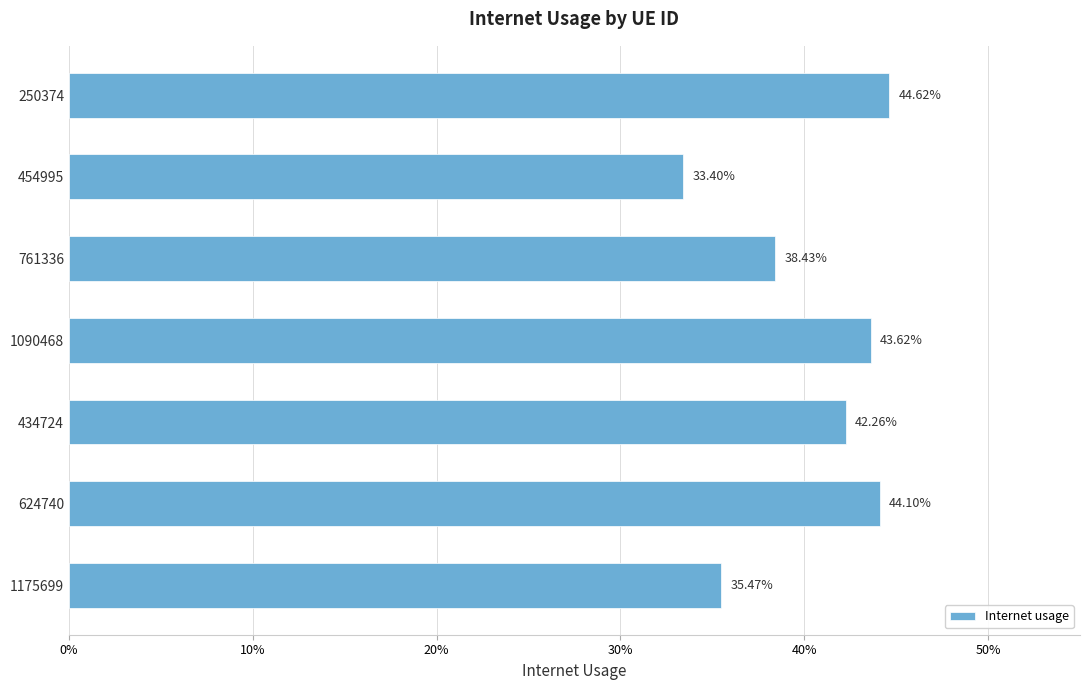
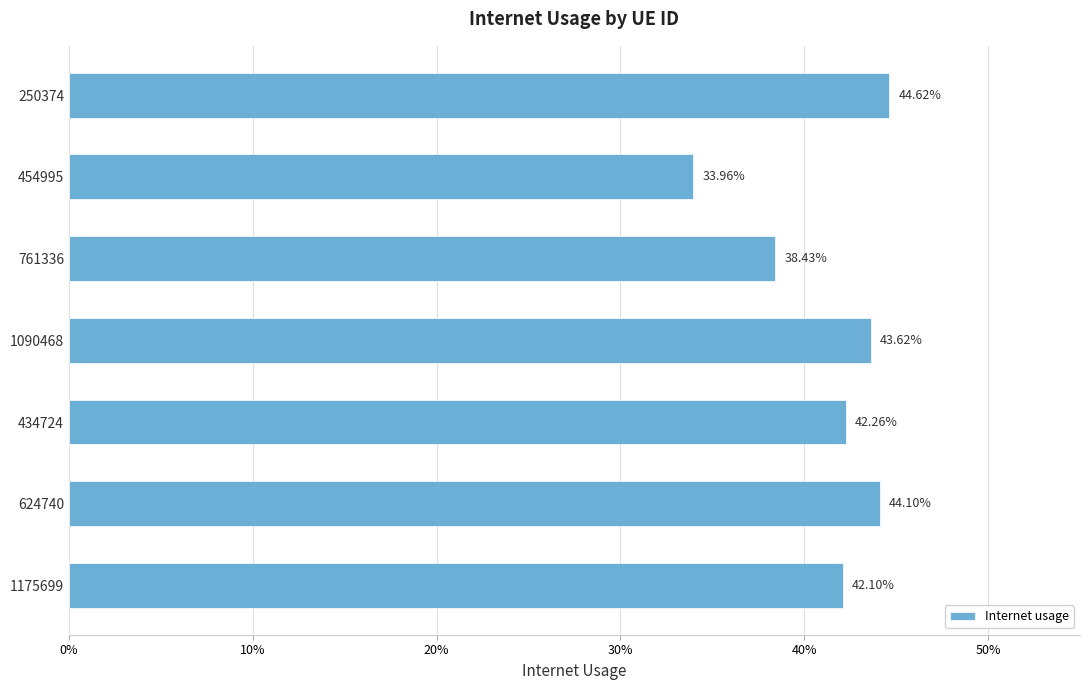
454995: 33.40% -> 33.96%
1175699: 35.47% -> 42.10%
